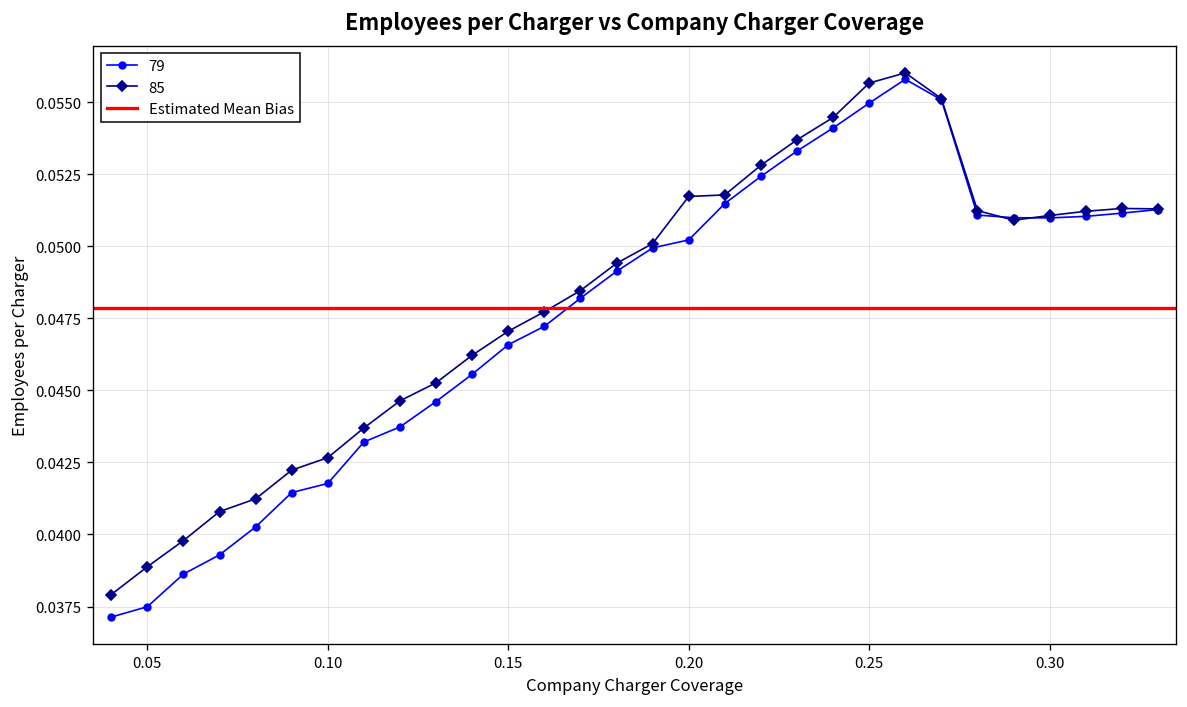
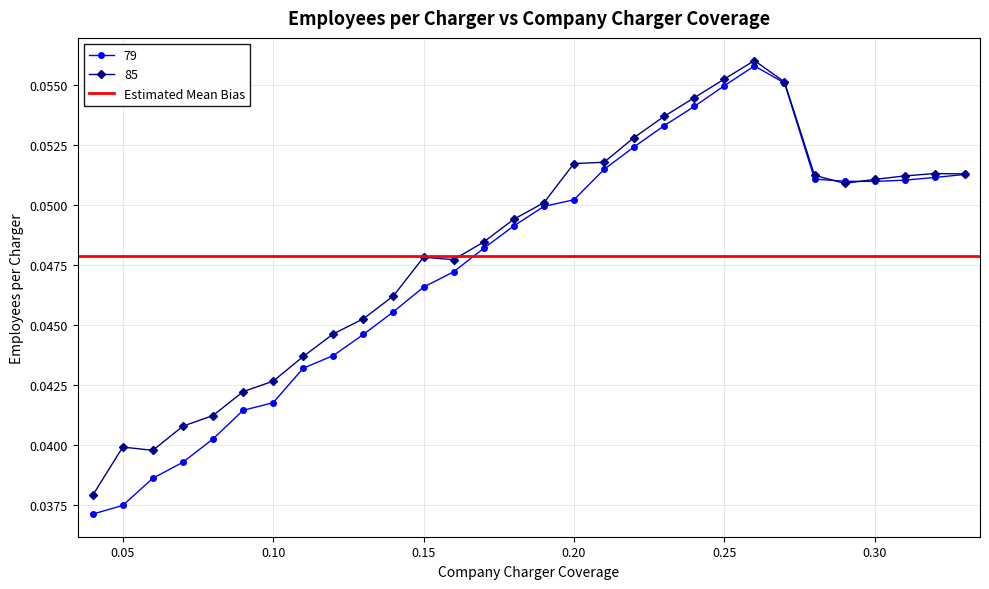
85, 0.05: 0.0389 -> 0.0399
85, 0.15: 0.0471 -> 0.0478
85, 0.25: 0.0557 -> 0.0552
